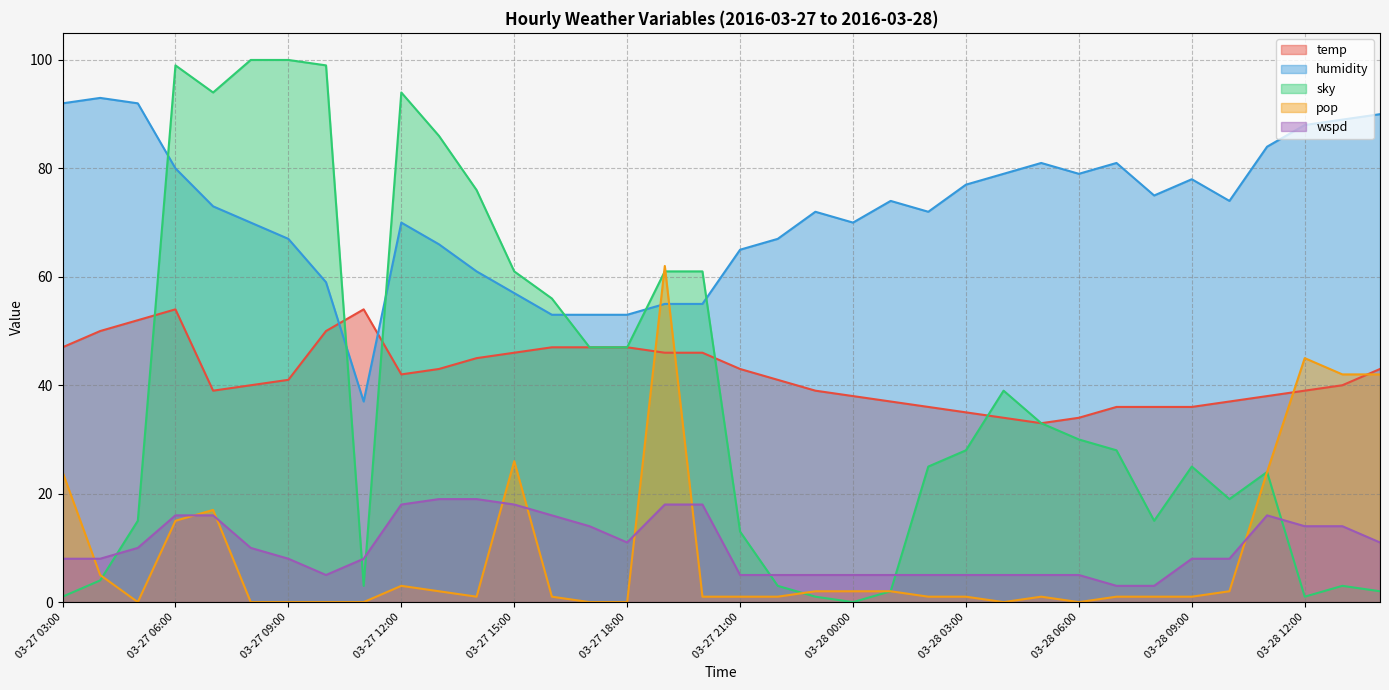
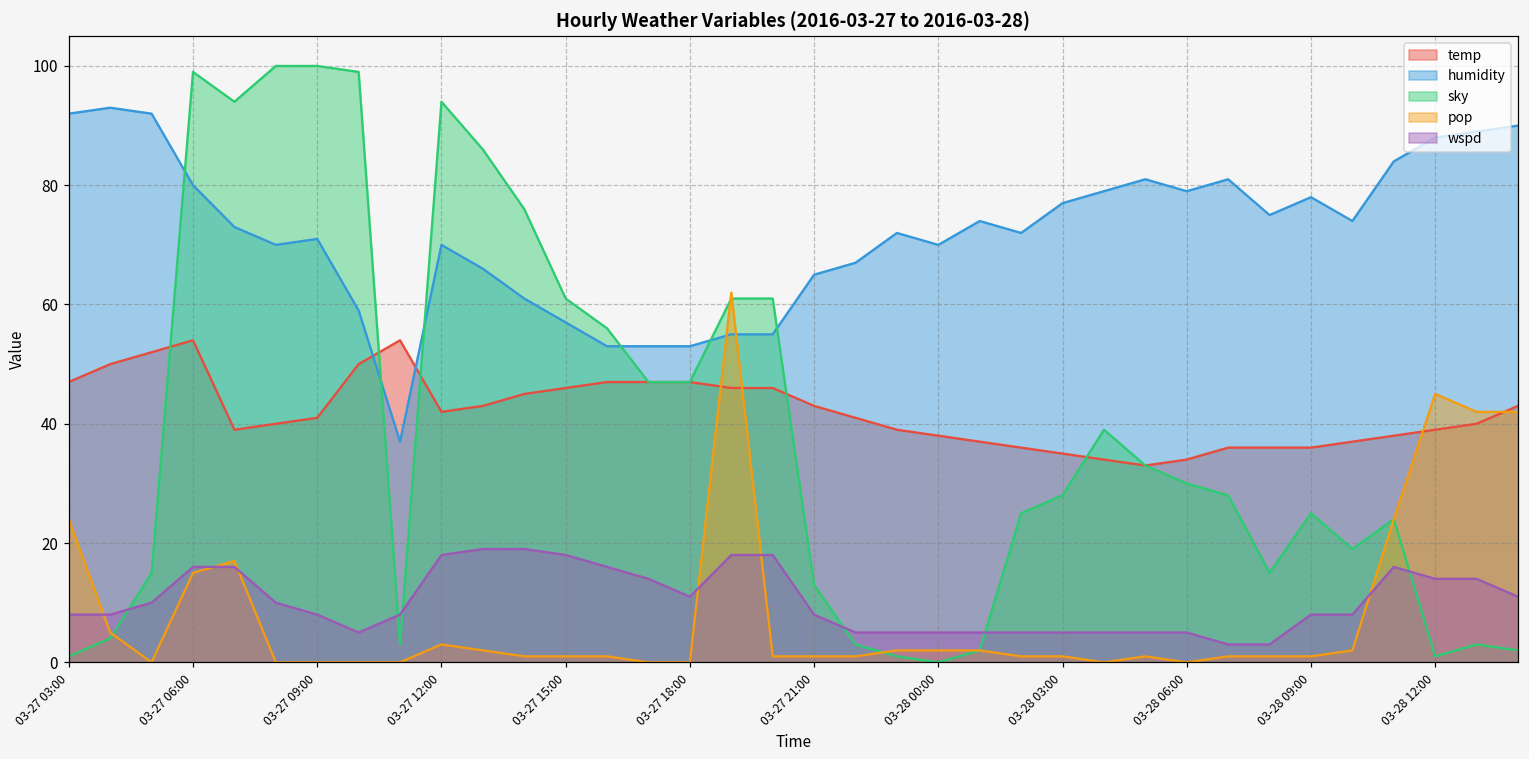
humidity, 03-27 09:00: 67 -> 71
pop, 03-27 15:00: 26 -> 1
wspd, 03-27 21:00: 5 -> 8
